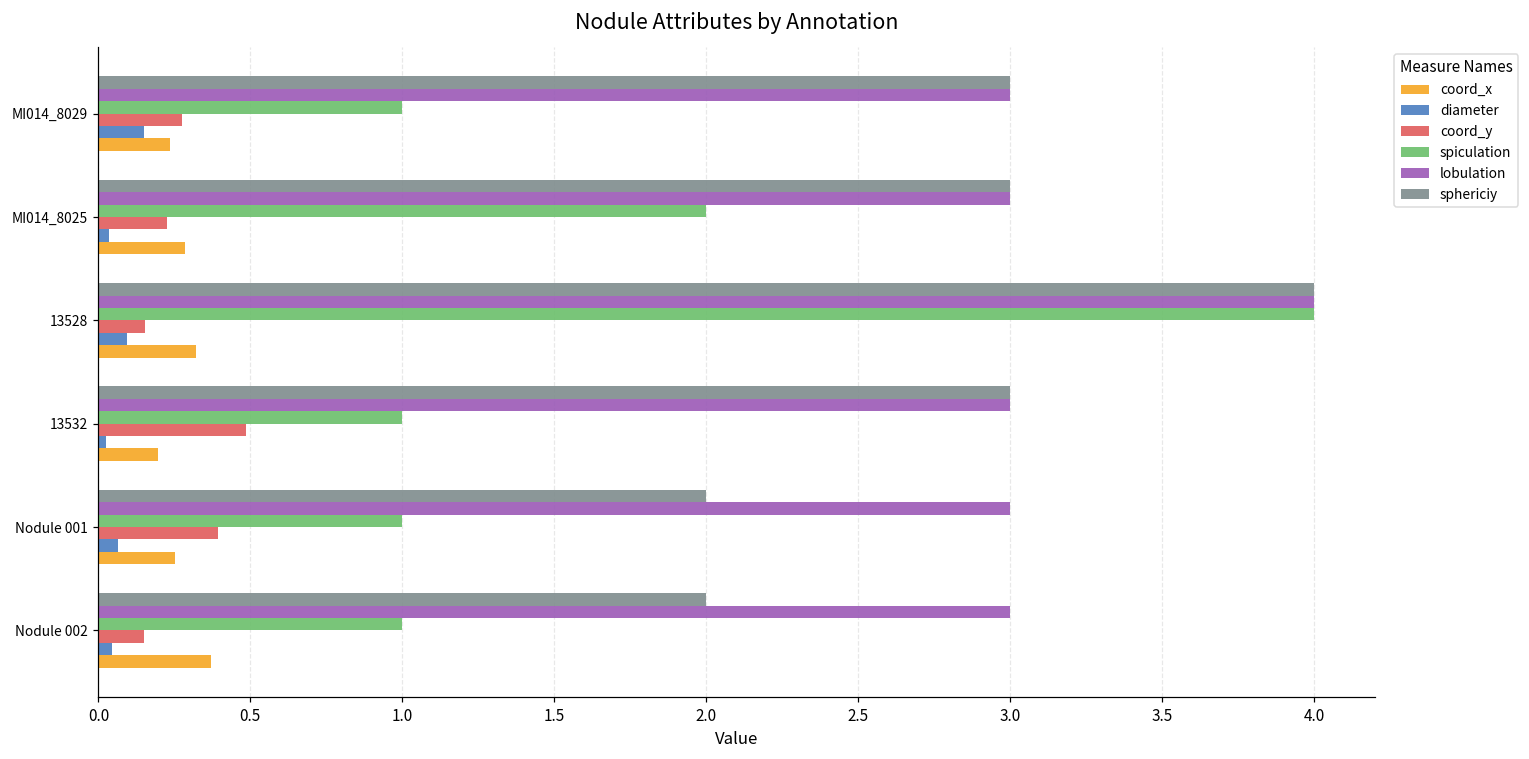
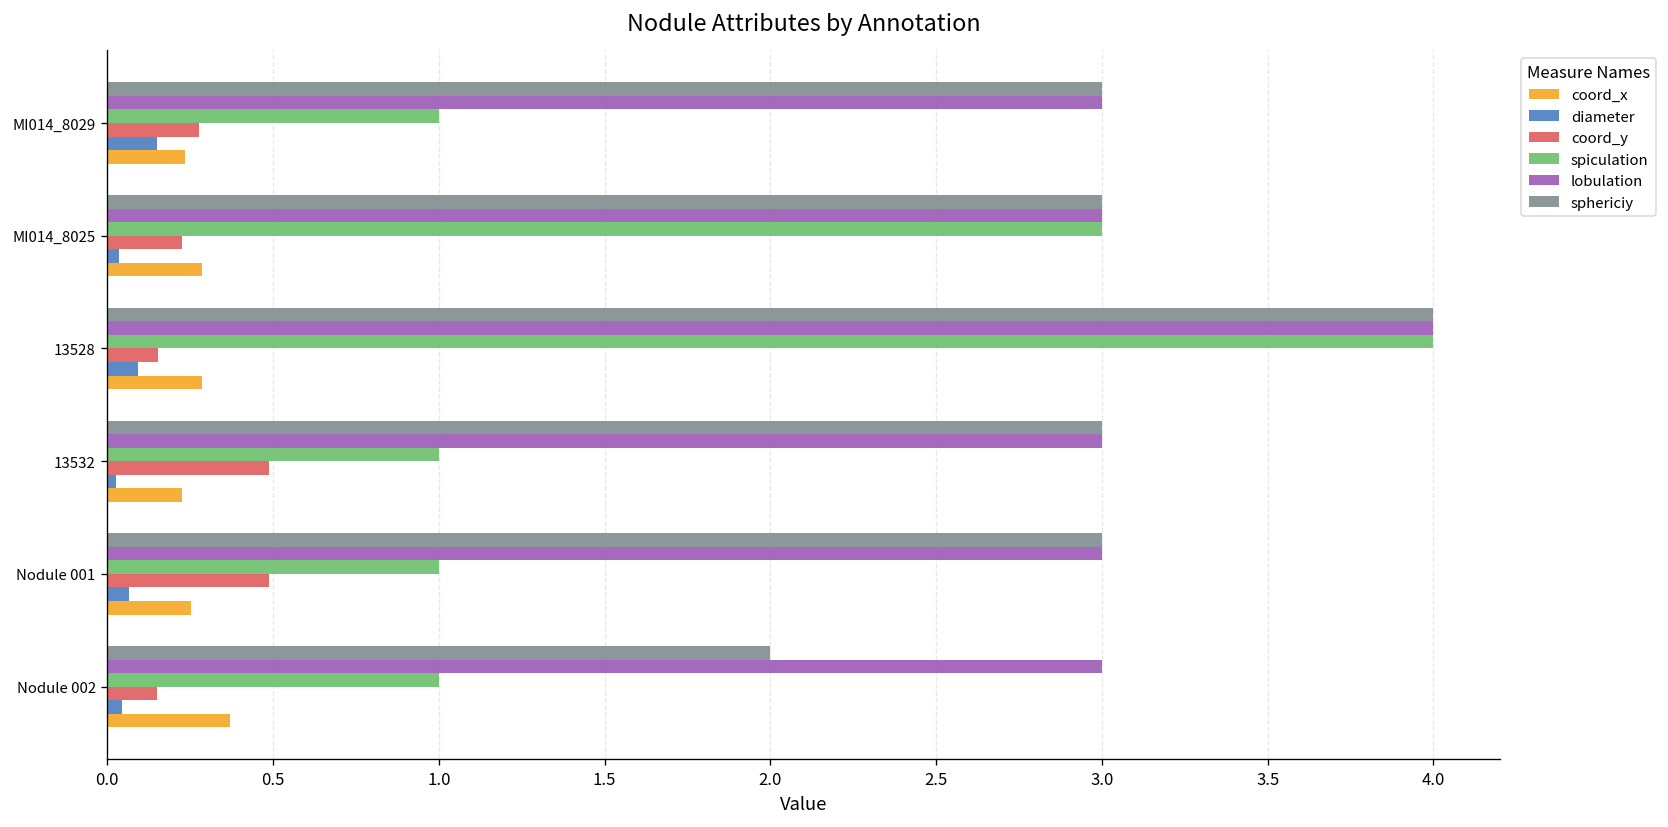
spiculation, MI014_8025: 2 -> 3
coord_x, 13528: 0.32 -> 0.29
coord_x, 13532: 0.20 -> 0.23
sphericiy, Nodule 001: 2 -> 3
coord_y, Nodule 001: 0.39 -> 0.49
